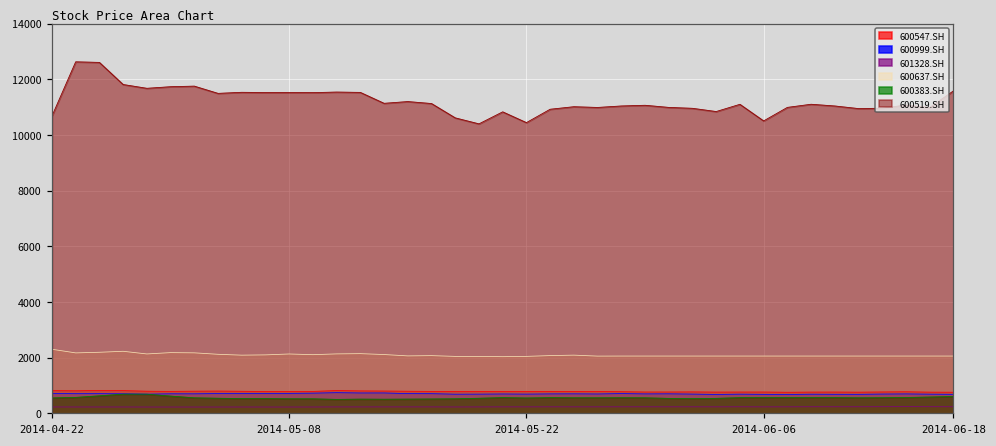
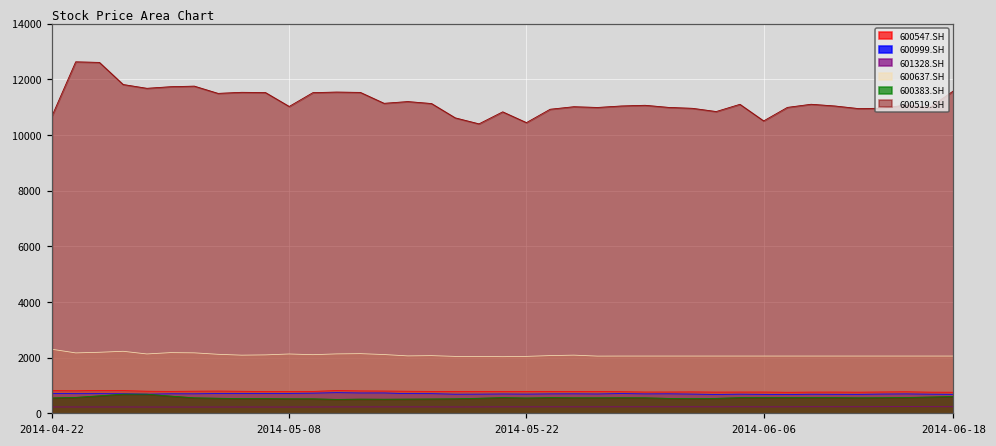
600519.SH, 2014-05-08: 11500 -> 11000
